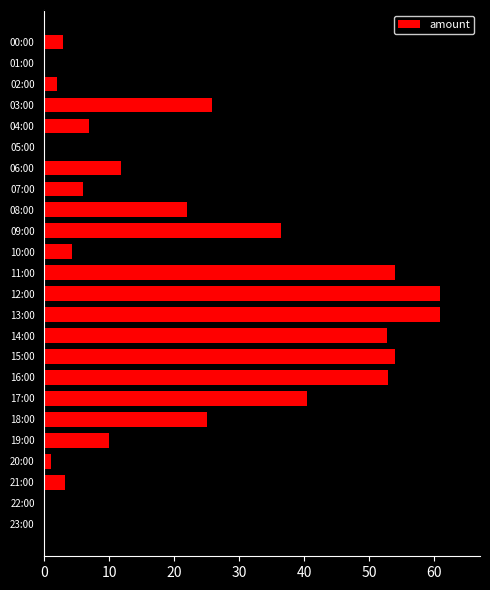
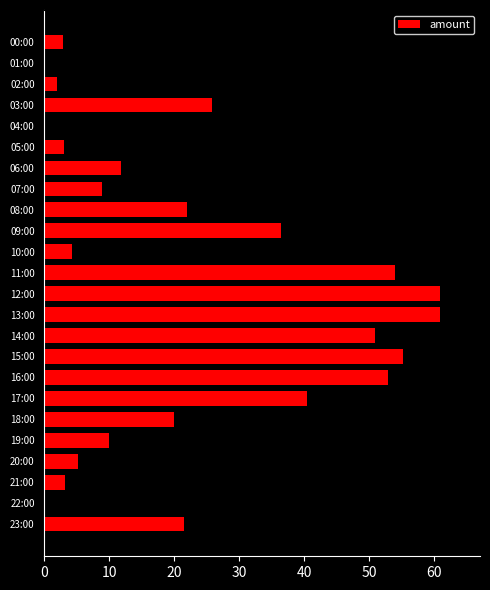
04:00: 7 -> 0
05:00: 0 -> 3
07:00: 6 -> 9
14:00: 53 -> 51
15:00: 54 -> 55
18:00: 25 -> 20
20:00: 1 -> 5
23:00: 0 -> 22
